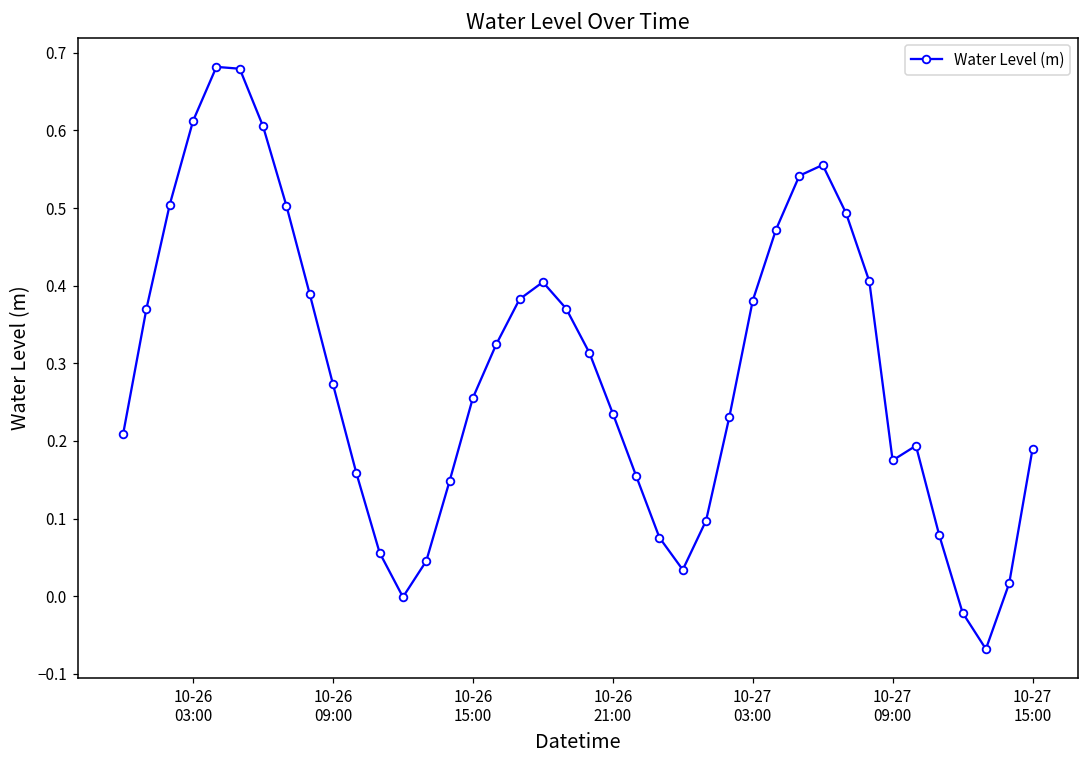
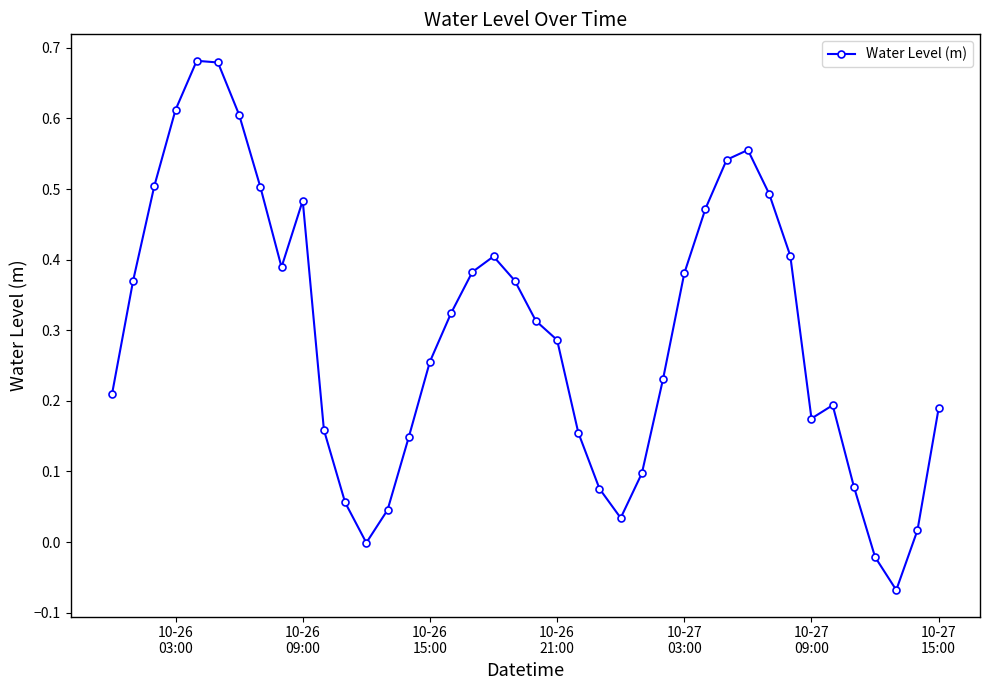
10-26 09:00: 0.27 -> 0.48
10-26 21:00: 0.24 -> 0.29
